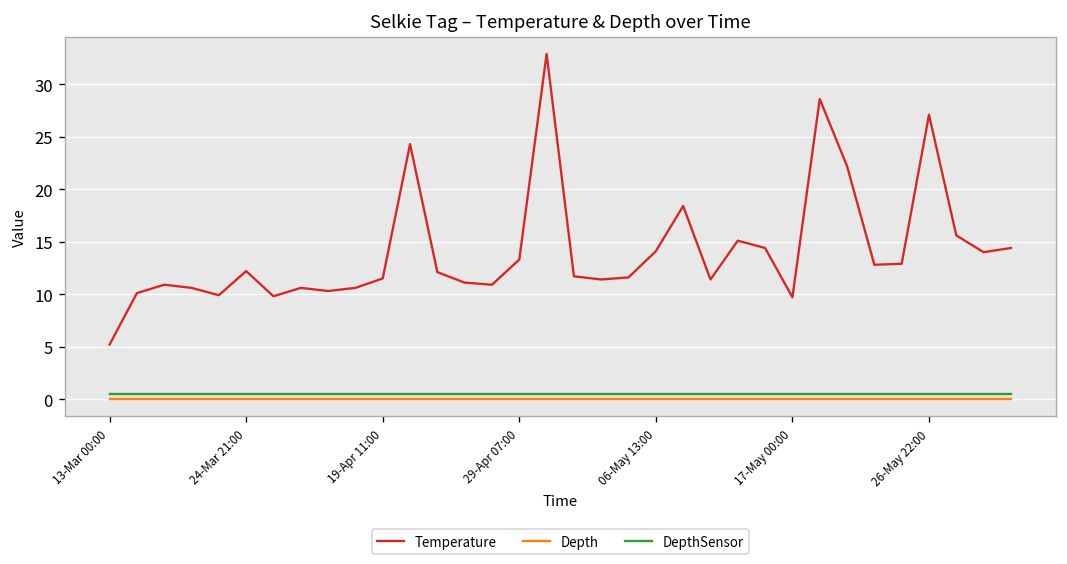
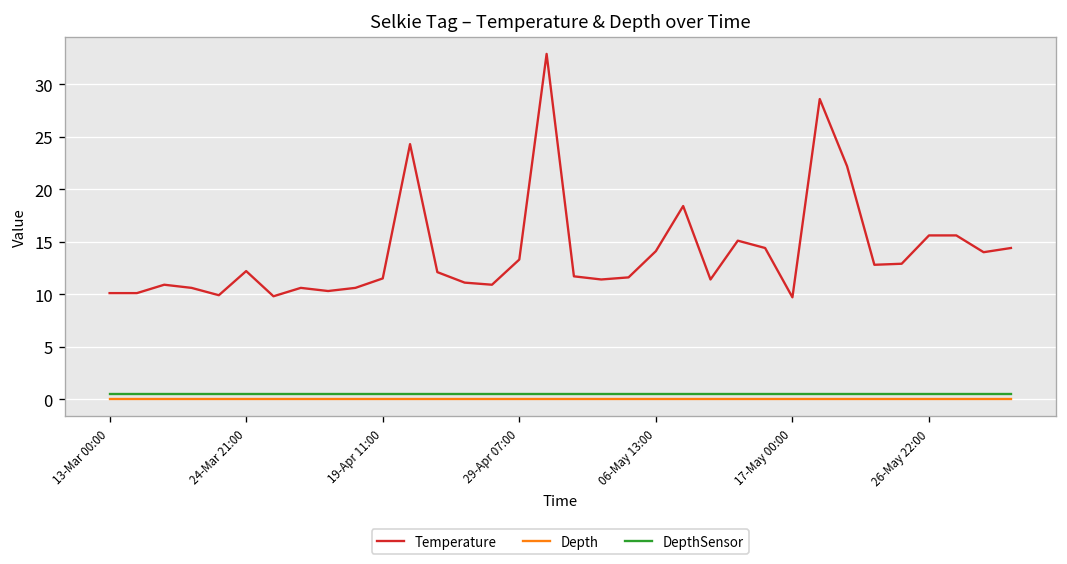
Temperature, 13-Mar 00:00: 5 -> 10
Temperature, 26-May 22:00: 27 -> 16
